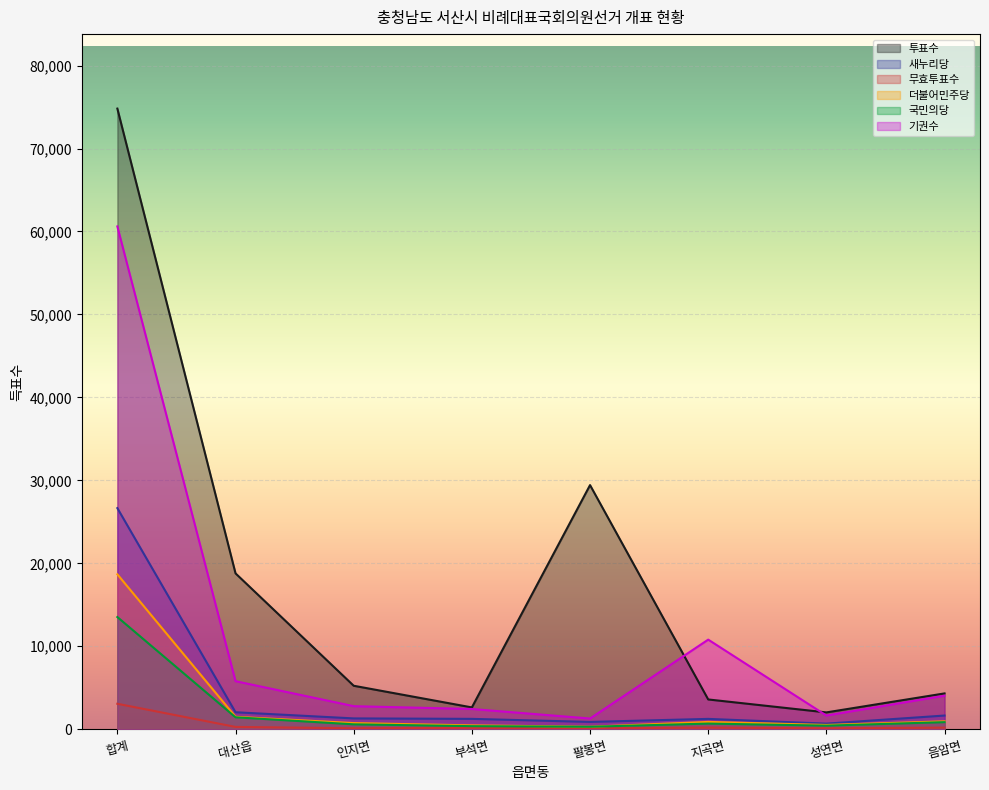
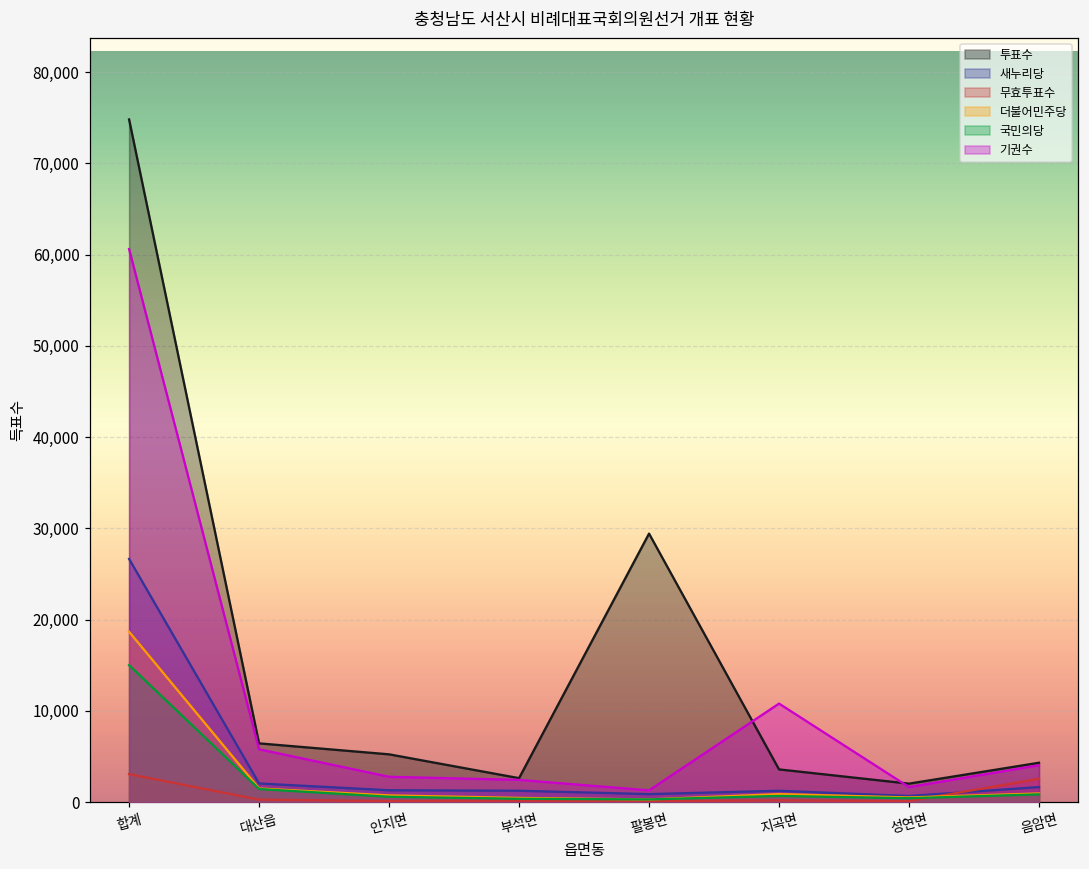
국민의당, 합계: 14,000 -> 15,000
투표수, 대산읍: 19,000 -> 6,000
무효투표수, 음암면: 0 -> 3,000
